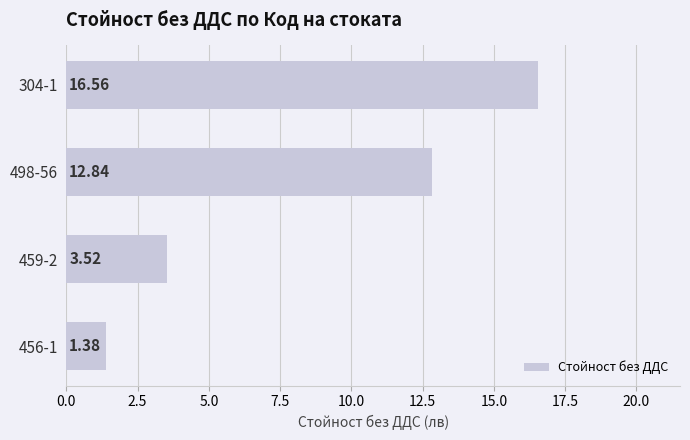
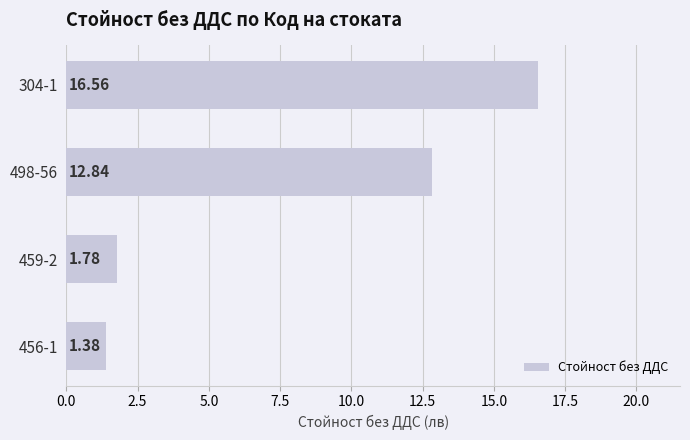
459-2: 3.52 -> 1.78
